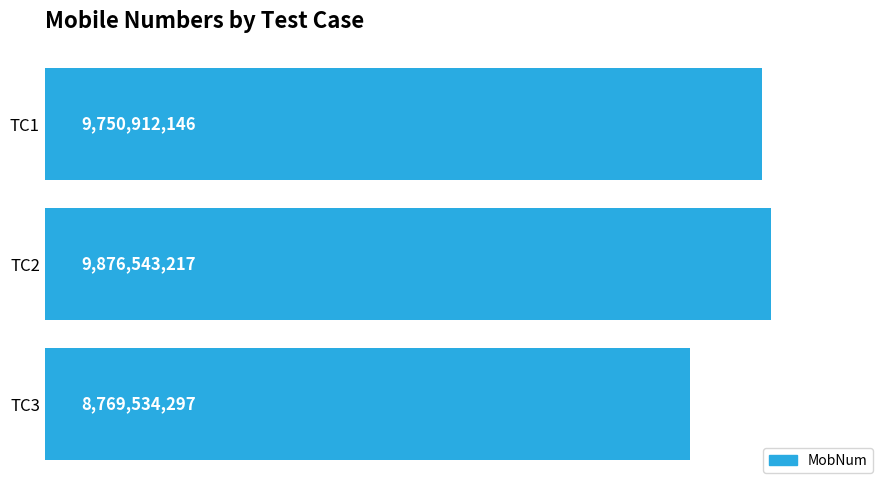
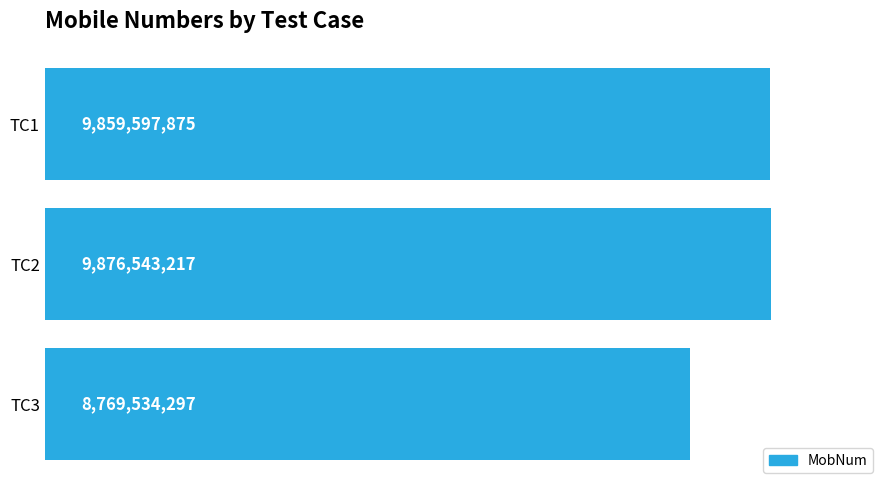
TC1: 9,750,912,146 -> 9,859,597,875
